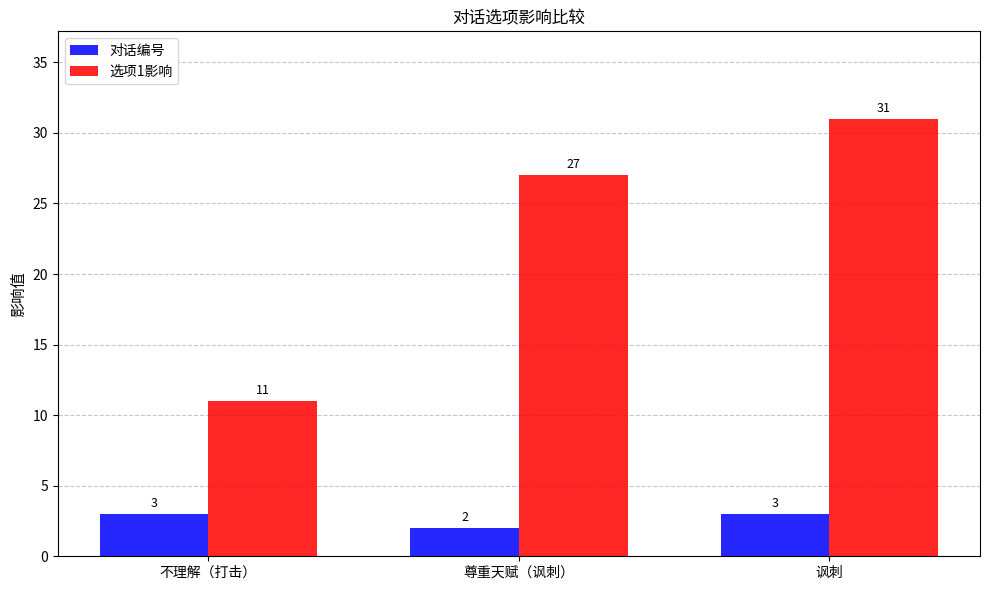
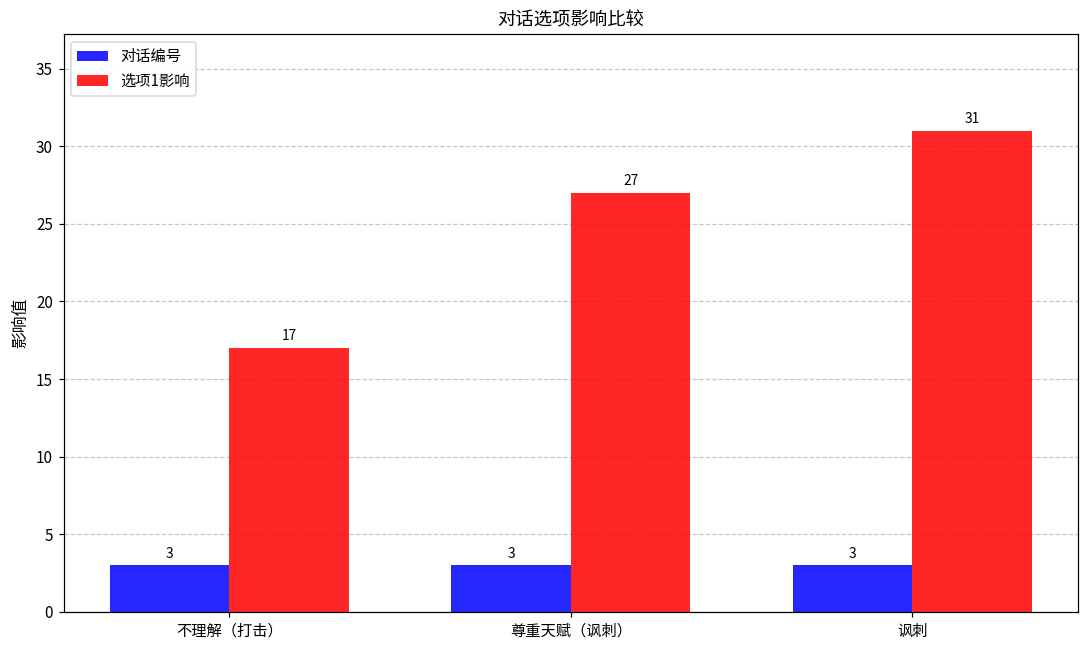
选项1影响, 不理解（打击）: 11 -> 17
对话编号, 尊重天赋（讽刺）: 2 -> 3
